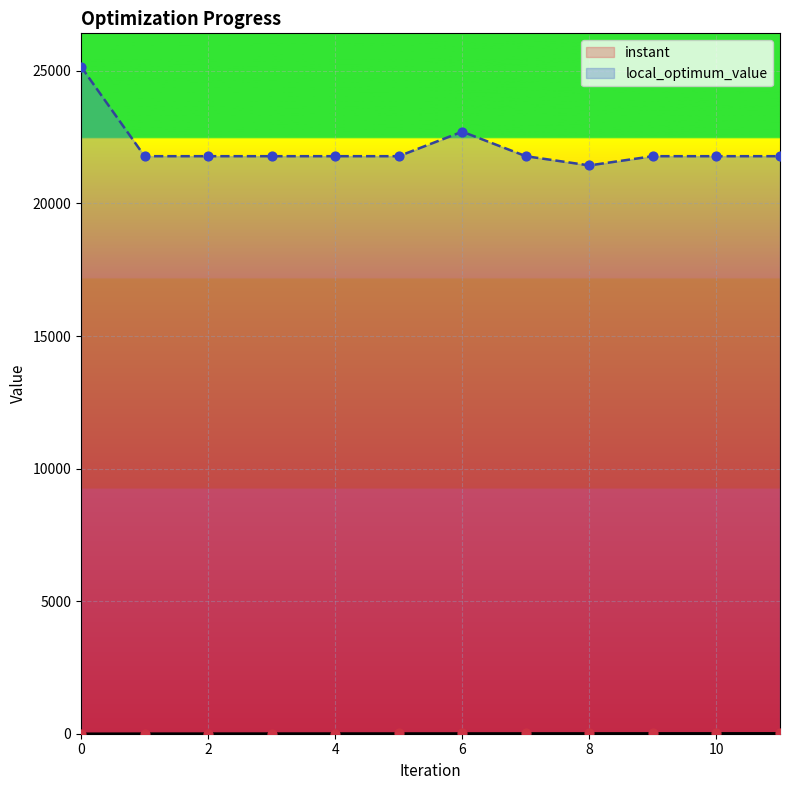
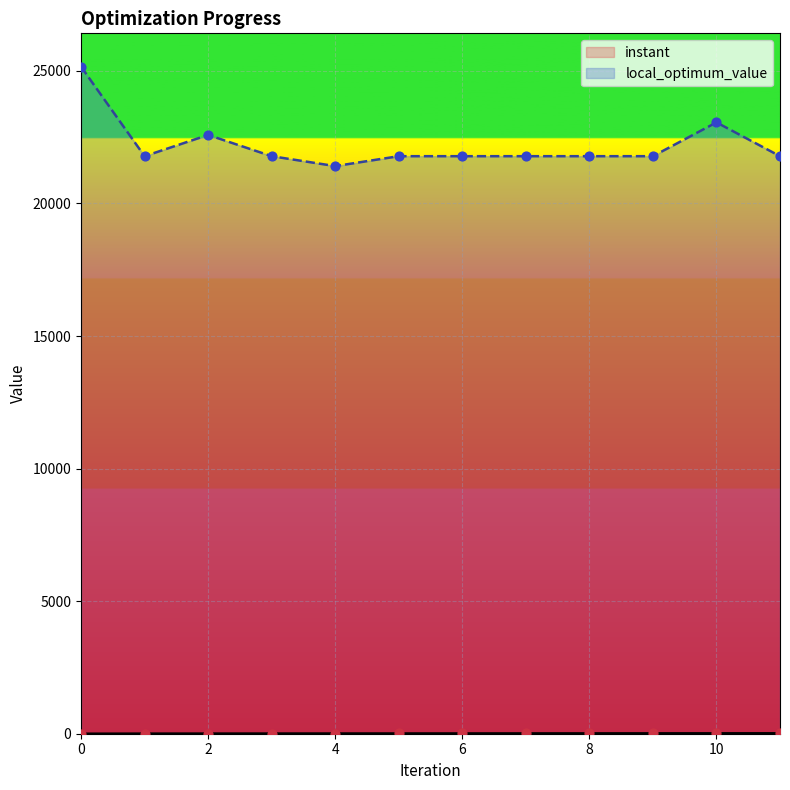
local_optimum_value, 2: 21800 -> 22600
local_optimum_value, 4: 21800 -> 21400
local_optimum_value, 6: 22700 -> 21800
local_optimum_value, 8: 21400 -> 21800
local_optimum_value, 10: 21800 -> 23100
